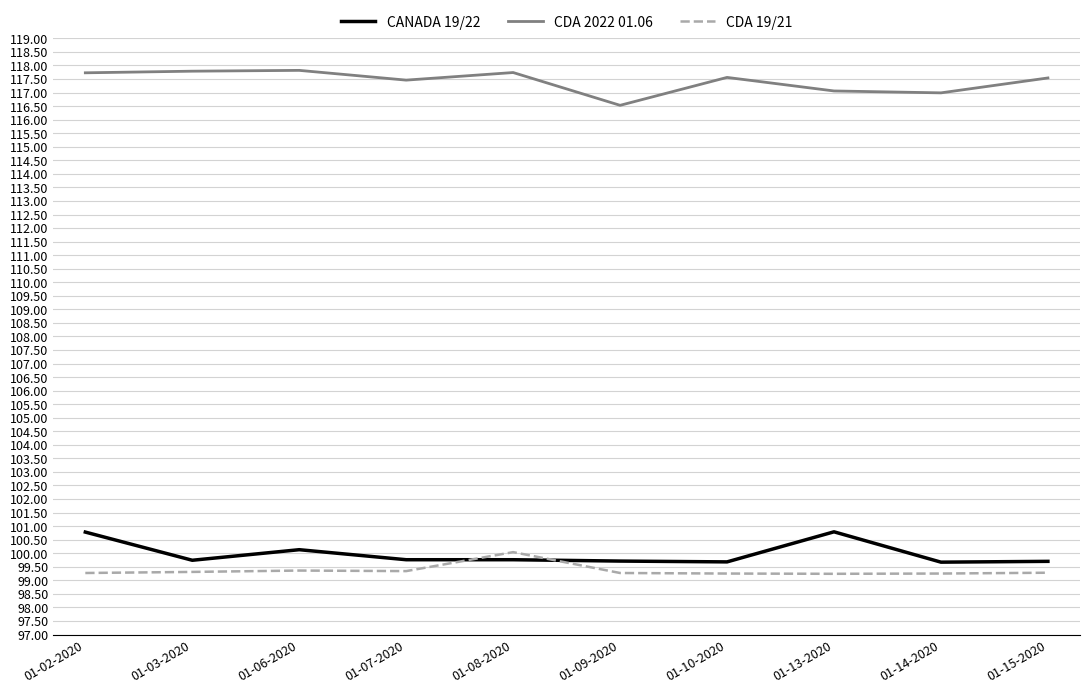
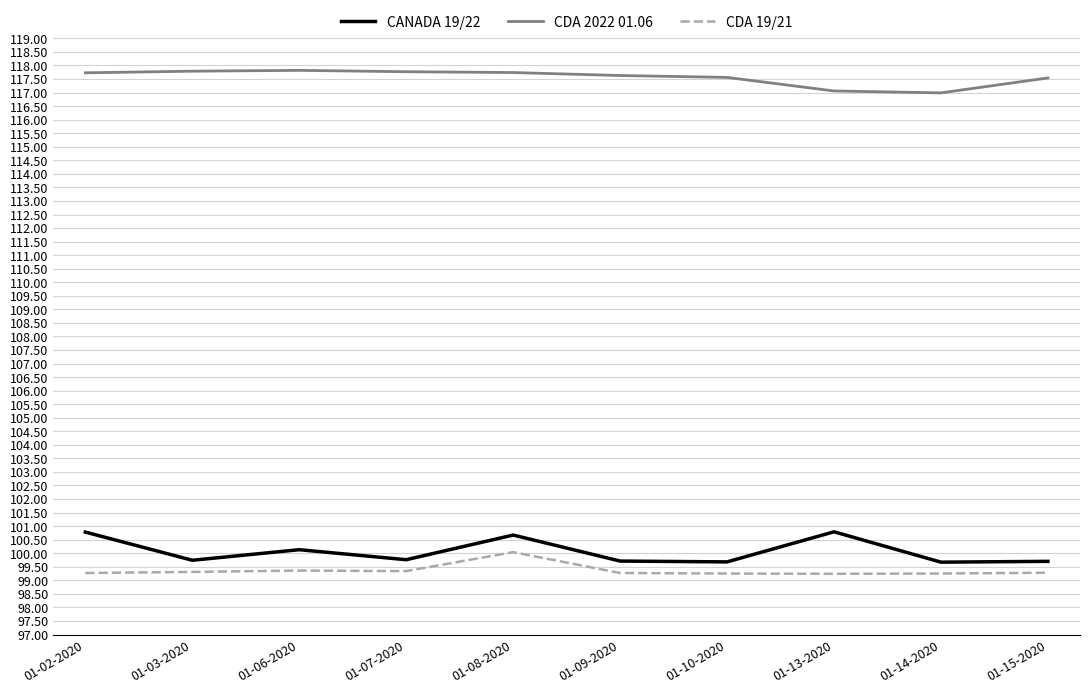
CDA 2022 01.06, 01-07-2020: 117.5 -> 117.8
CANADA 19/22, 01-08-2020: 99.8 -> 100.7
CDA 2022 01.06, 01-09-2020: 116.5 -> 117.6
